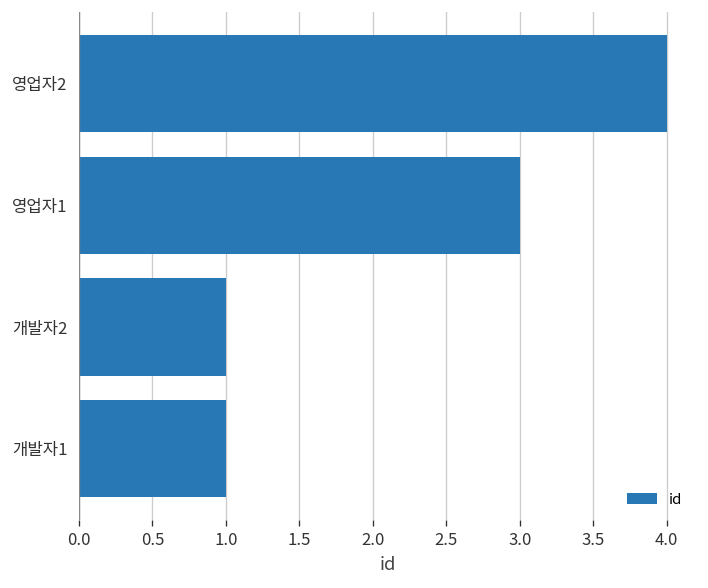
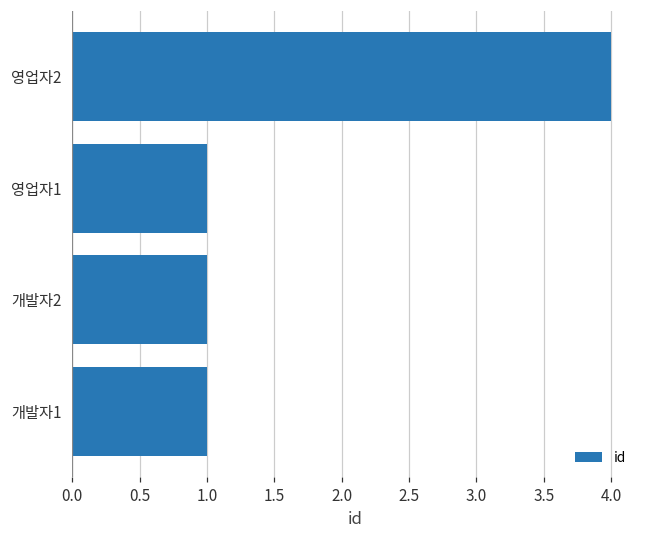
영업자1: 3 -> 1
